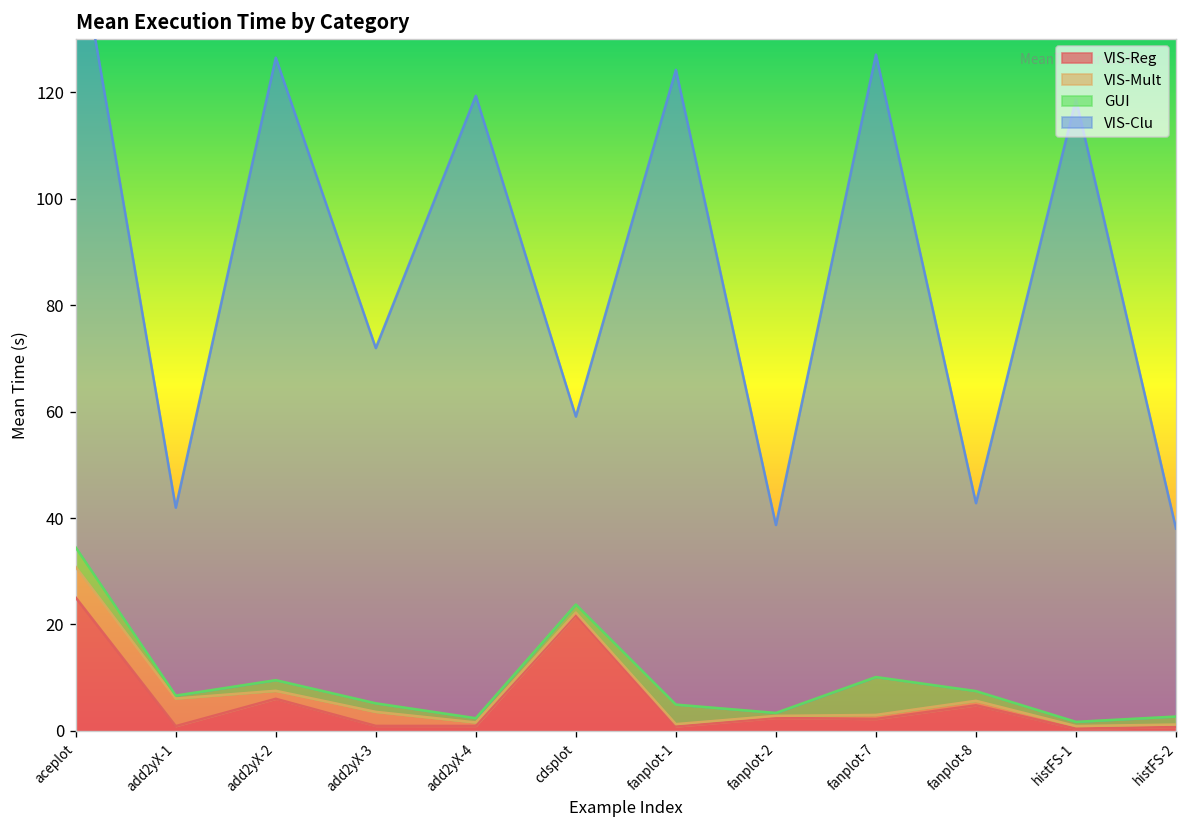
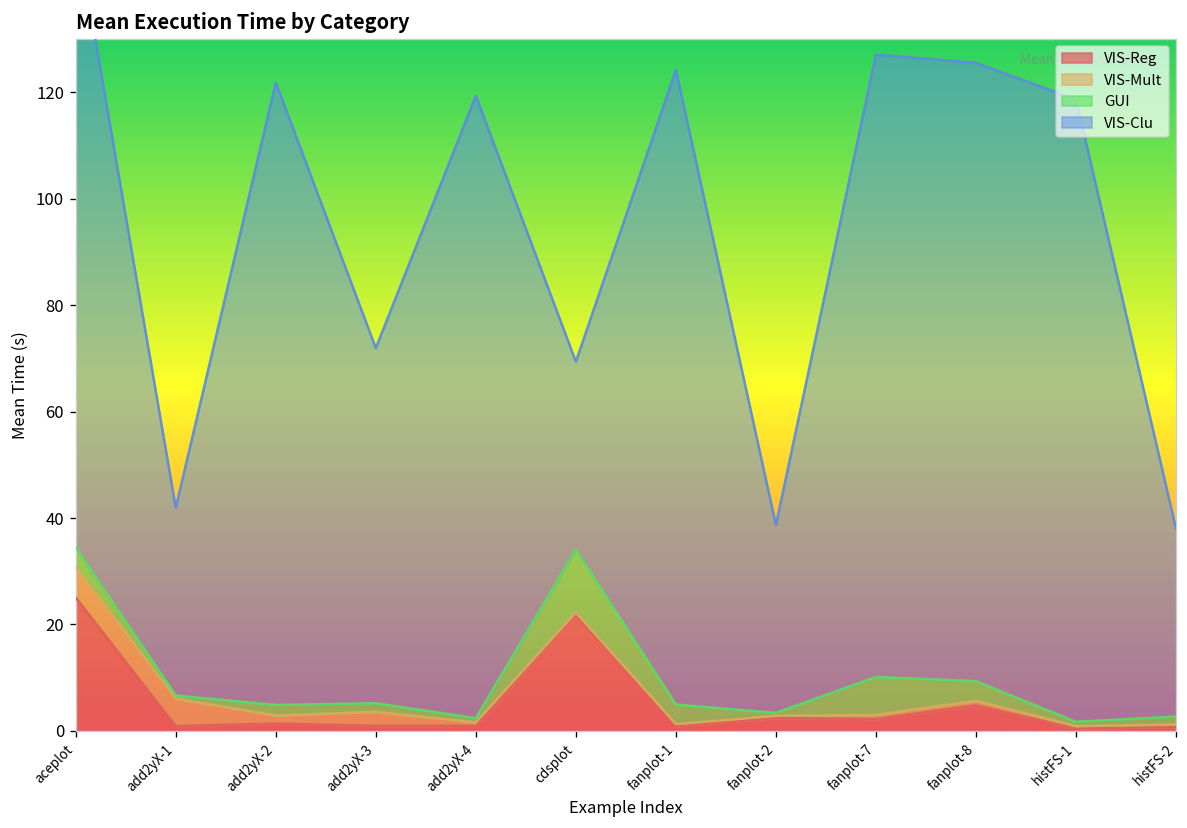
VIS-Reg, add2yX-2: 6 -> 1
GUI, cdsplot: 2 -> 12
GUI, fanplot-8: 2 -> 4
VIS-Clu, fanplot-8: 35 -> 116
